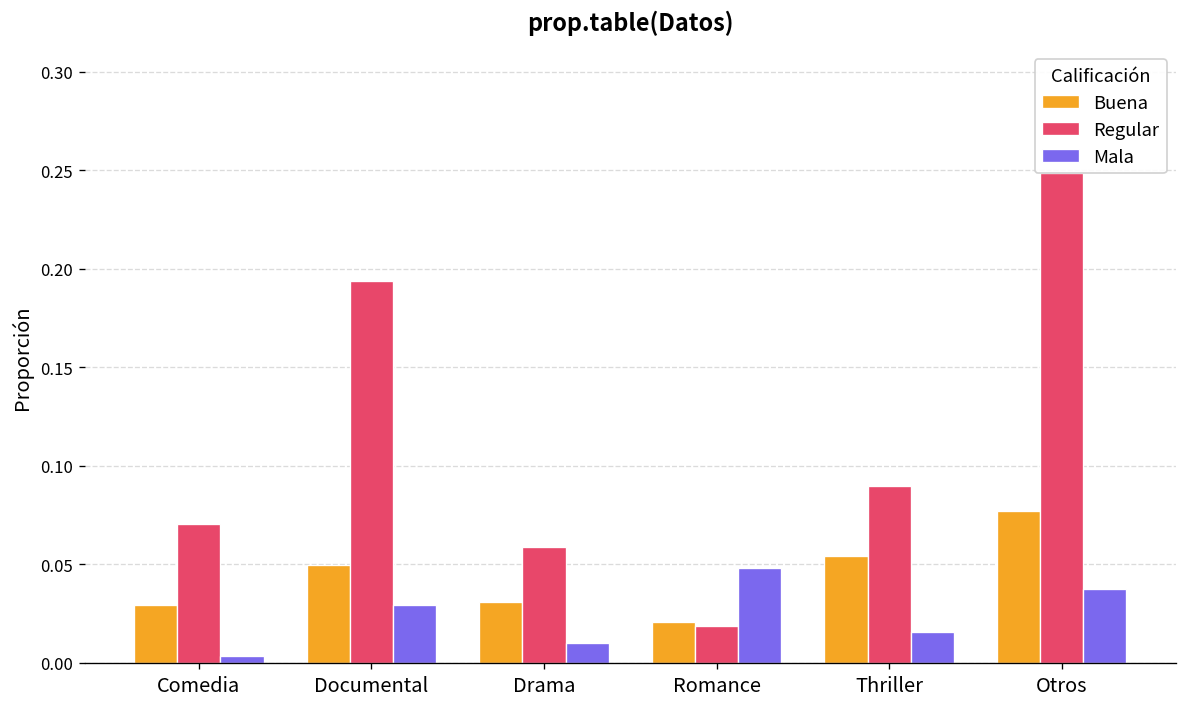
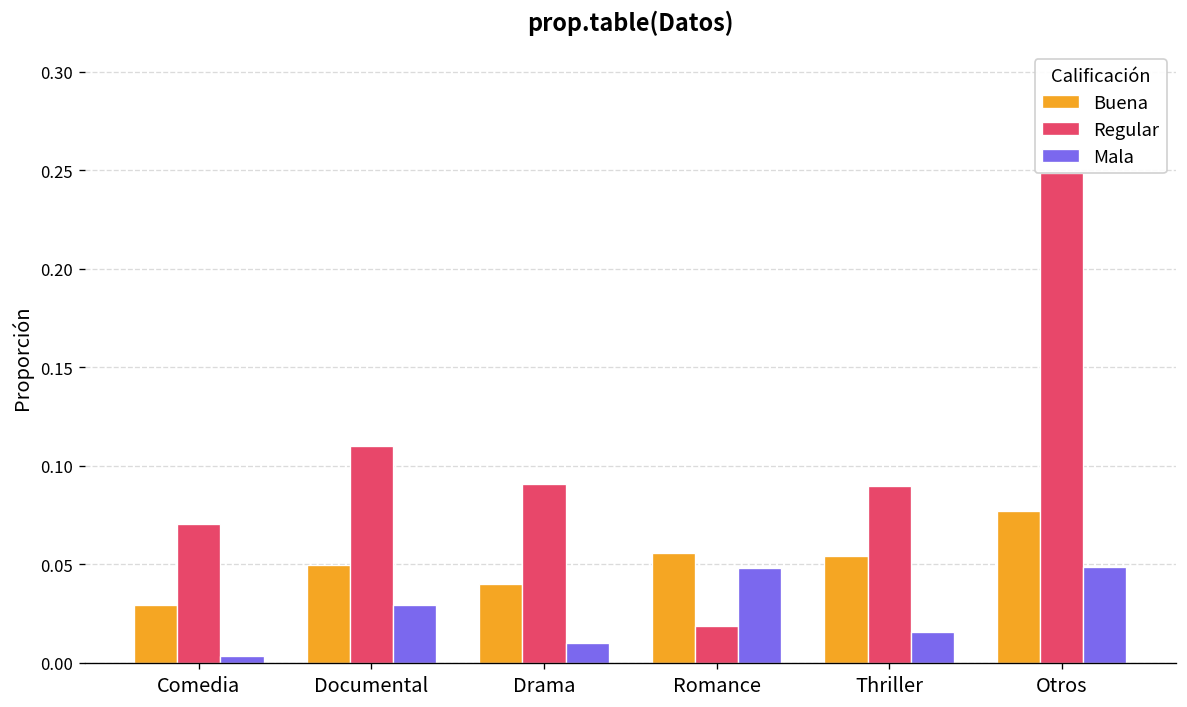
Regular, Documental: 0.194 -> 0.110
Buena, Drama: 0.031 -> 0.040
Regular, Drama: 0.059 -> 0.091
Buena, Romance: 0.021 -> 0.056
Mala, Otros: 0.038 -> 0.049
